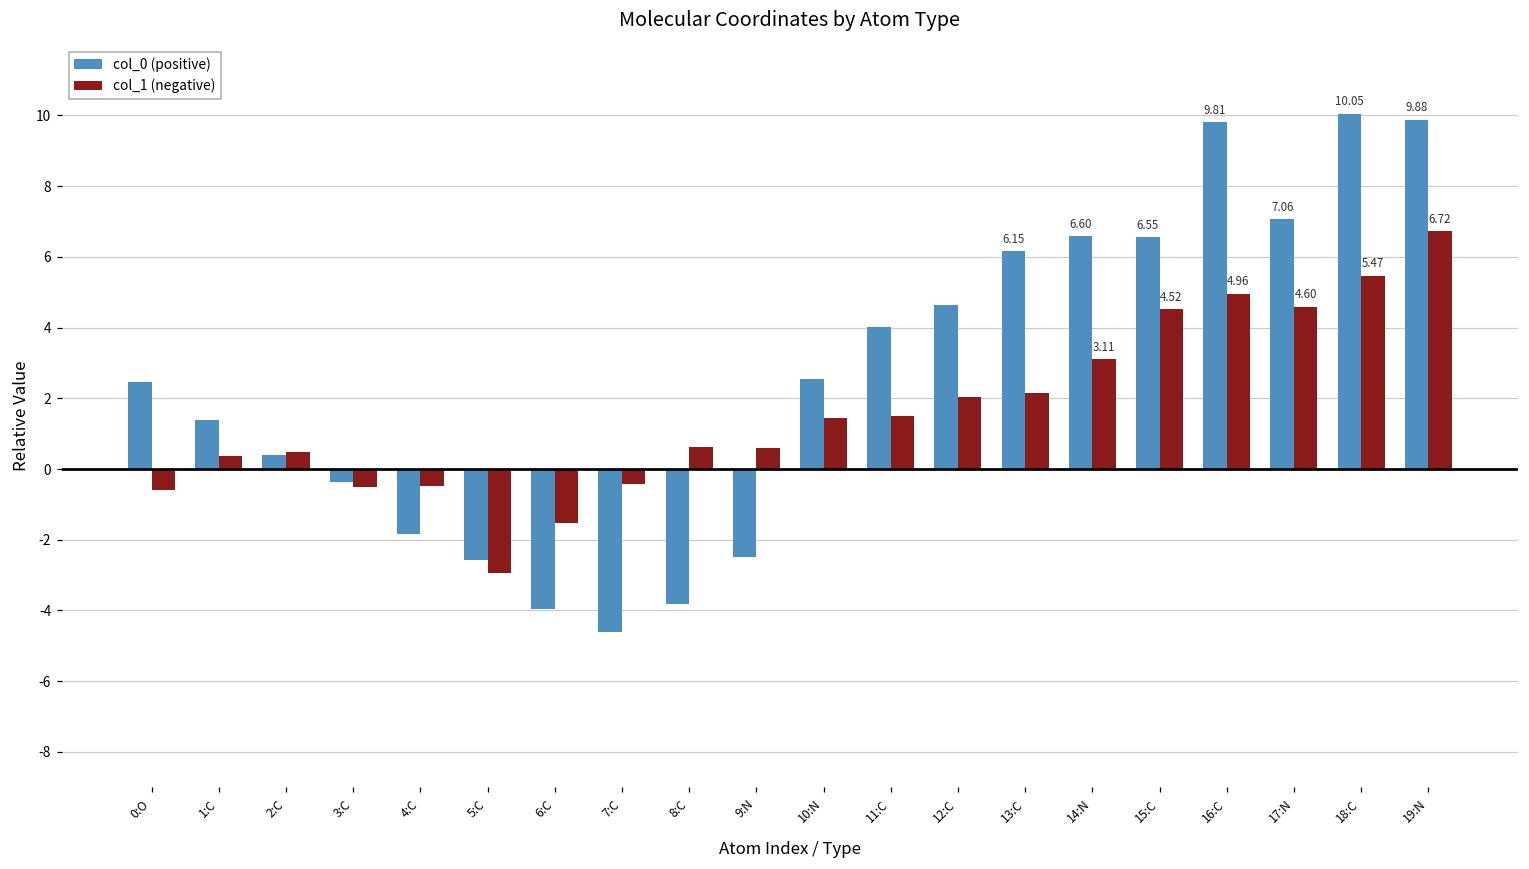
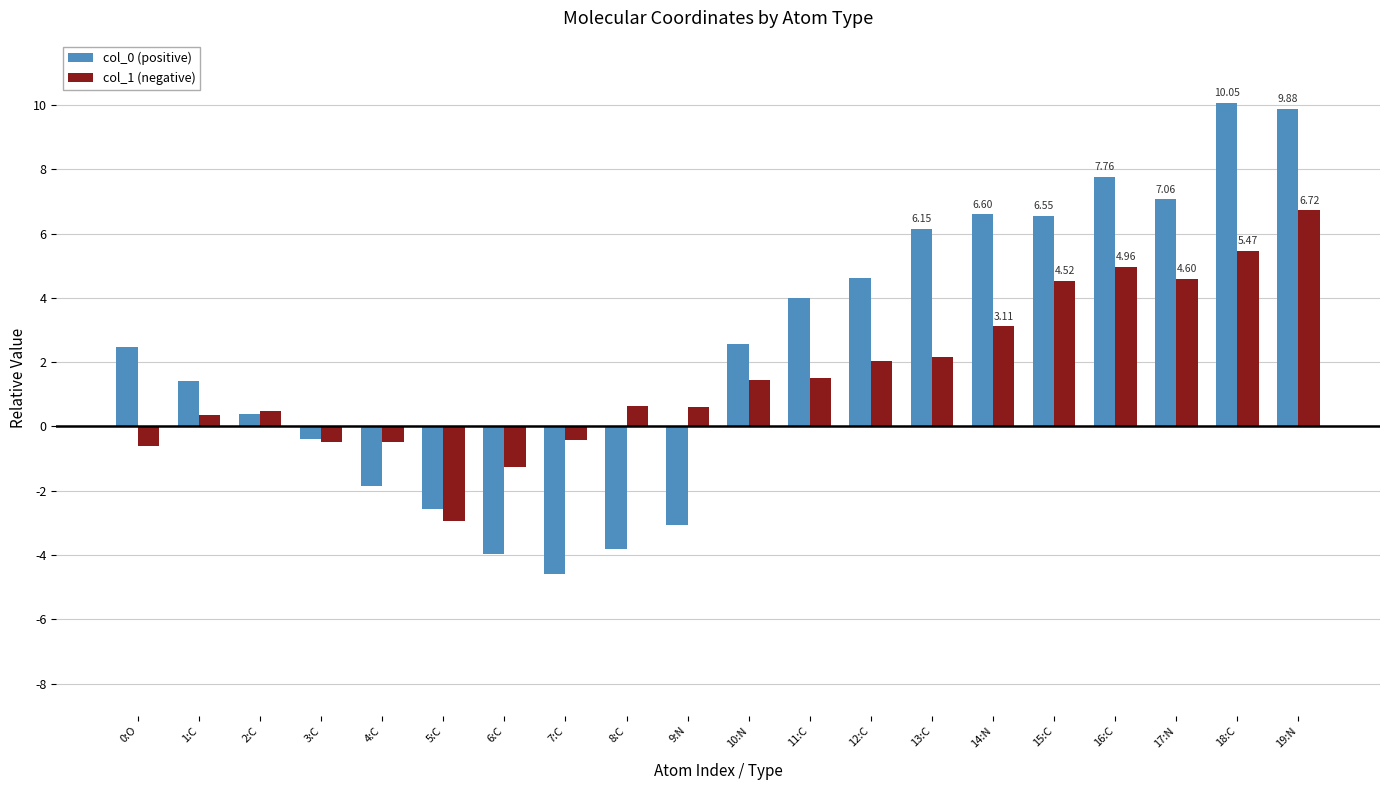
col_1 (negative), 6:C: -1.5 -> -1.3
col_0 (positive), 9:N: -2.5 -> -3.1
col_0 (positive), 16:C: 9.81 -> 7.76
